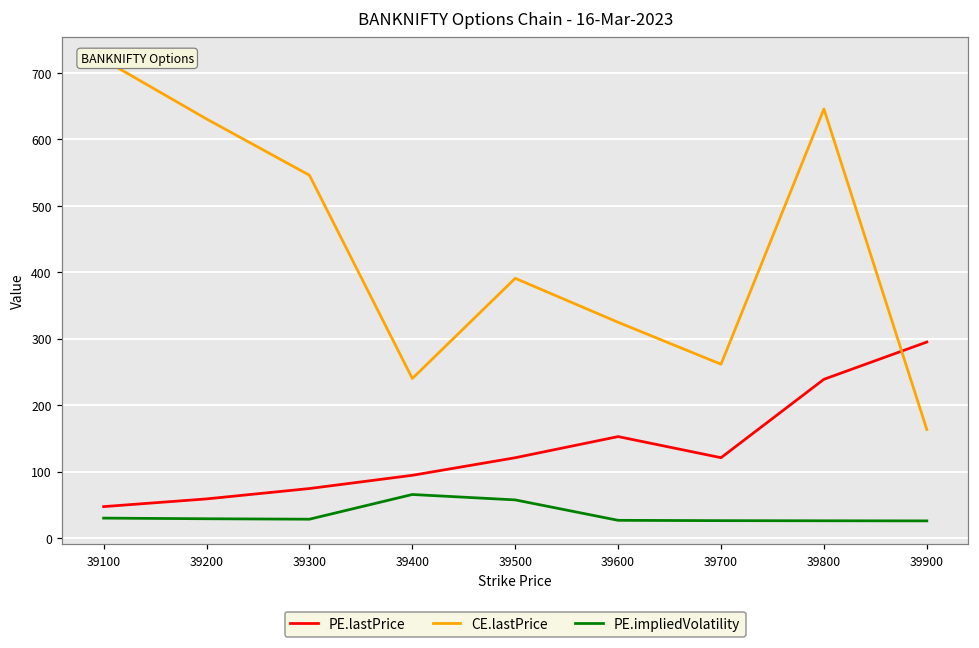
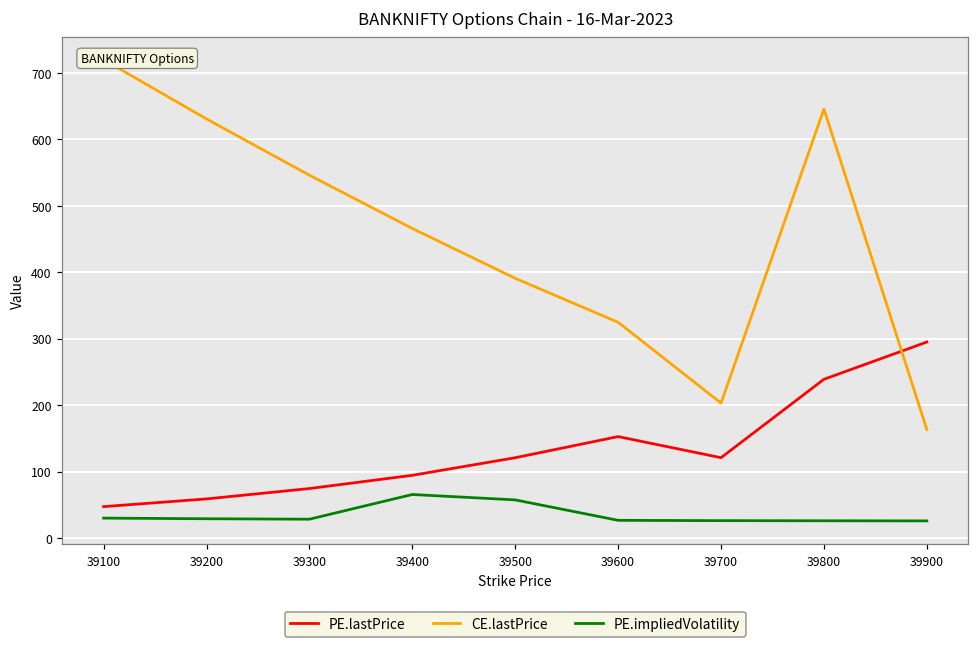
CE.lastPrice, 39400: 240 -> 470
CE.lastPrice, 39700: 260 -> 200
